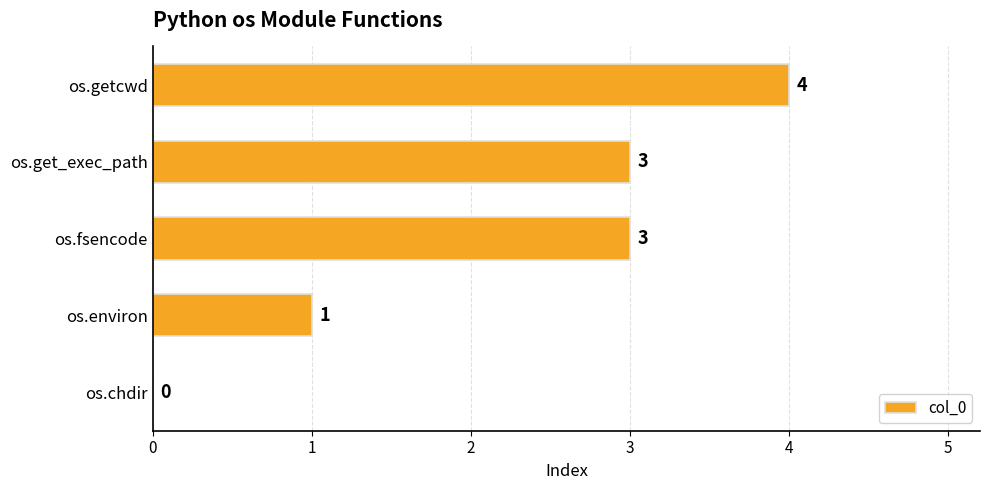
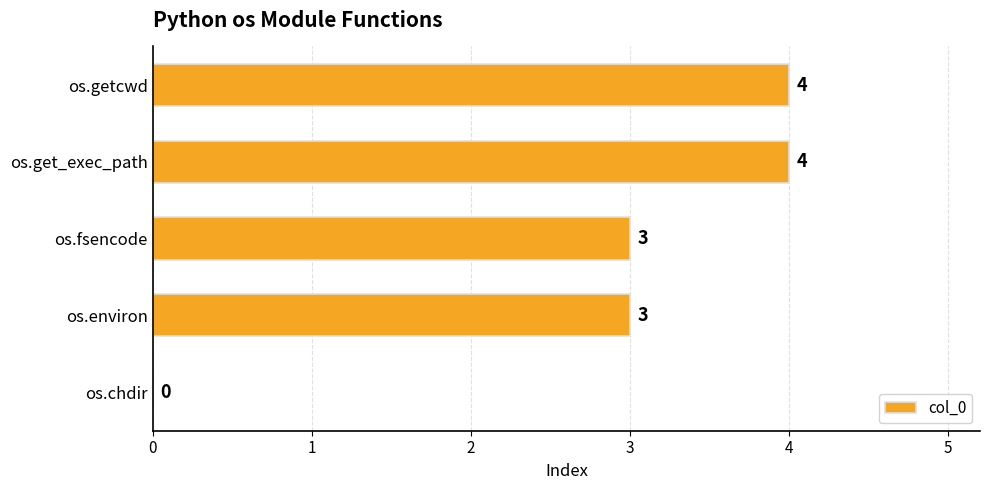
os.get_exec_path: 3 -> 4
os.environ: 1 -> 3
